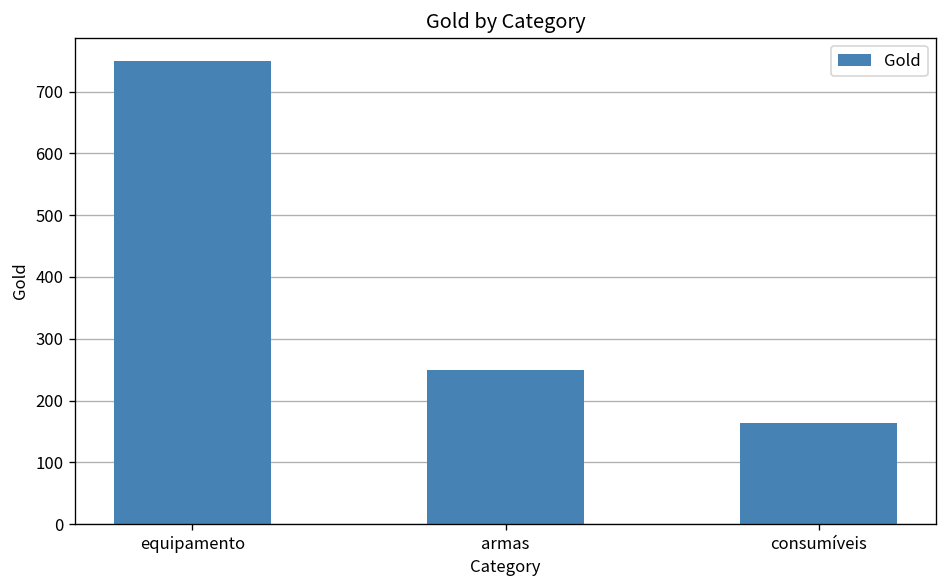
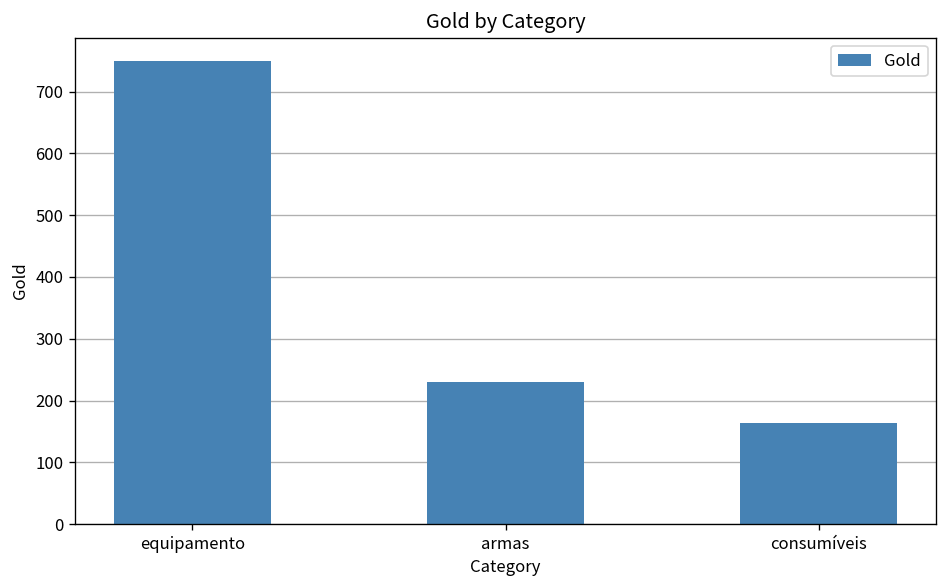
armas: 250 -> 230
